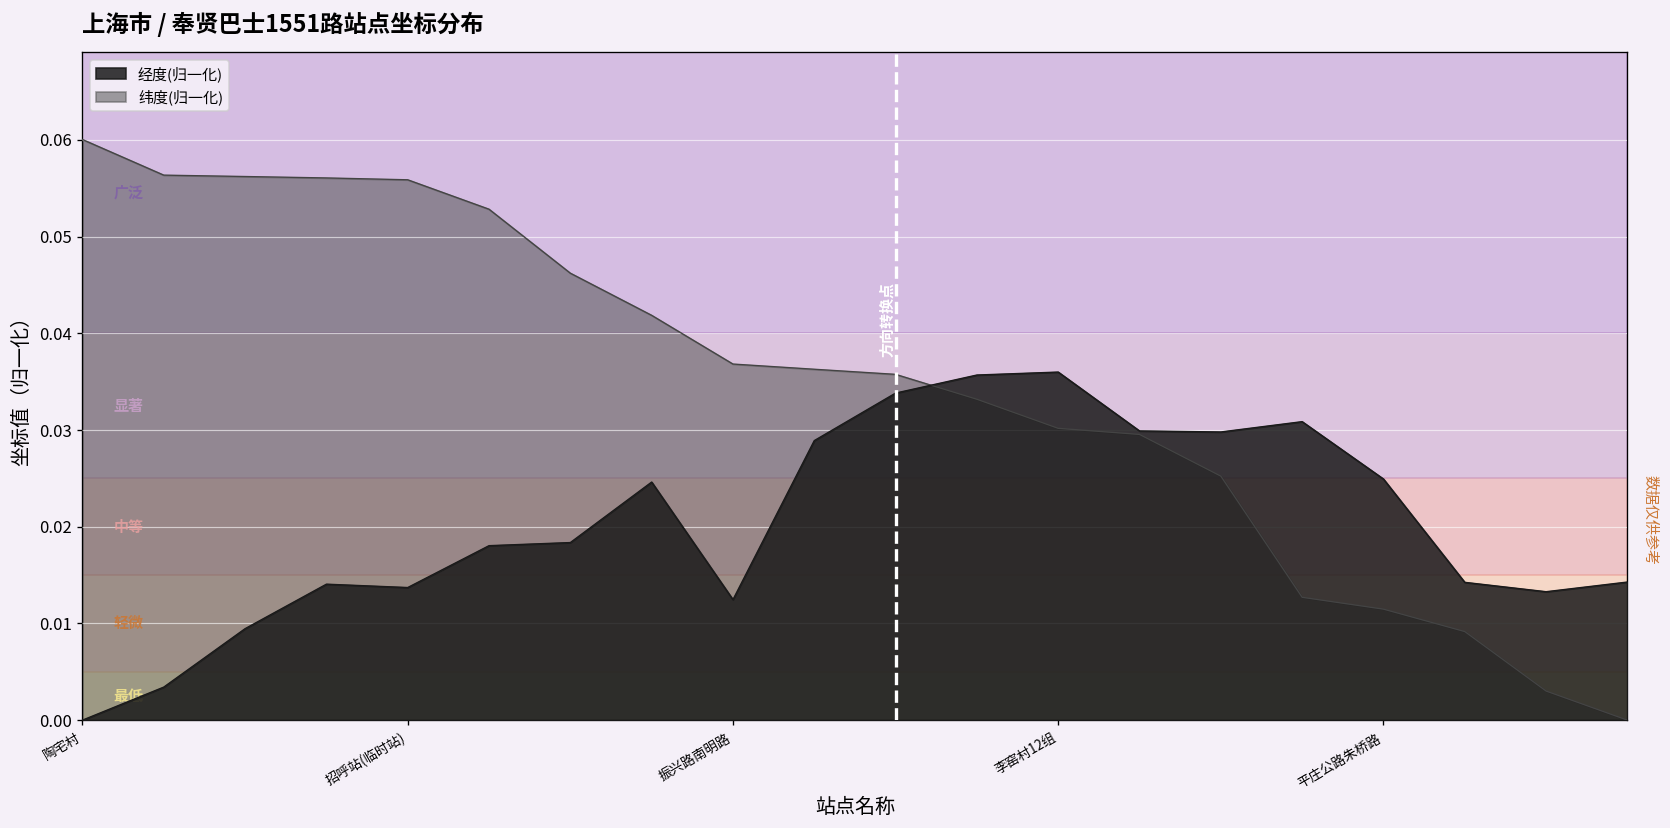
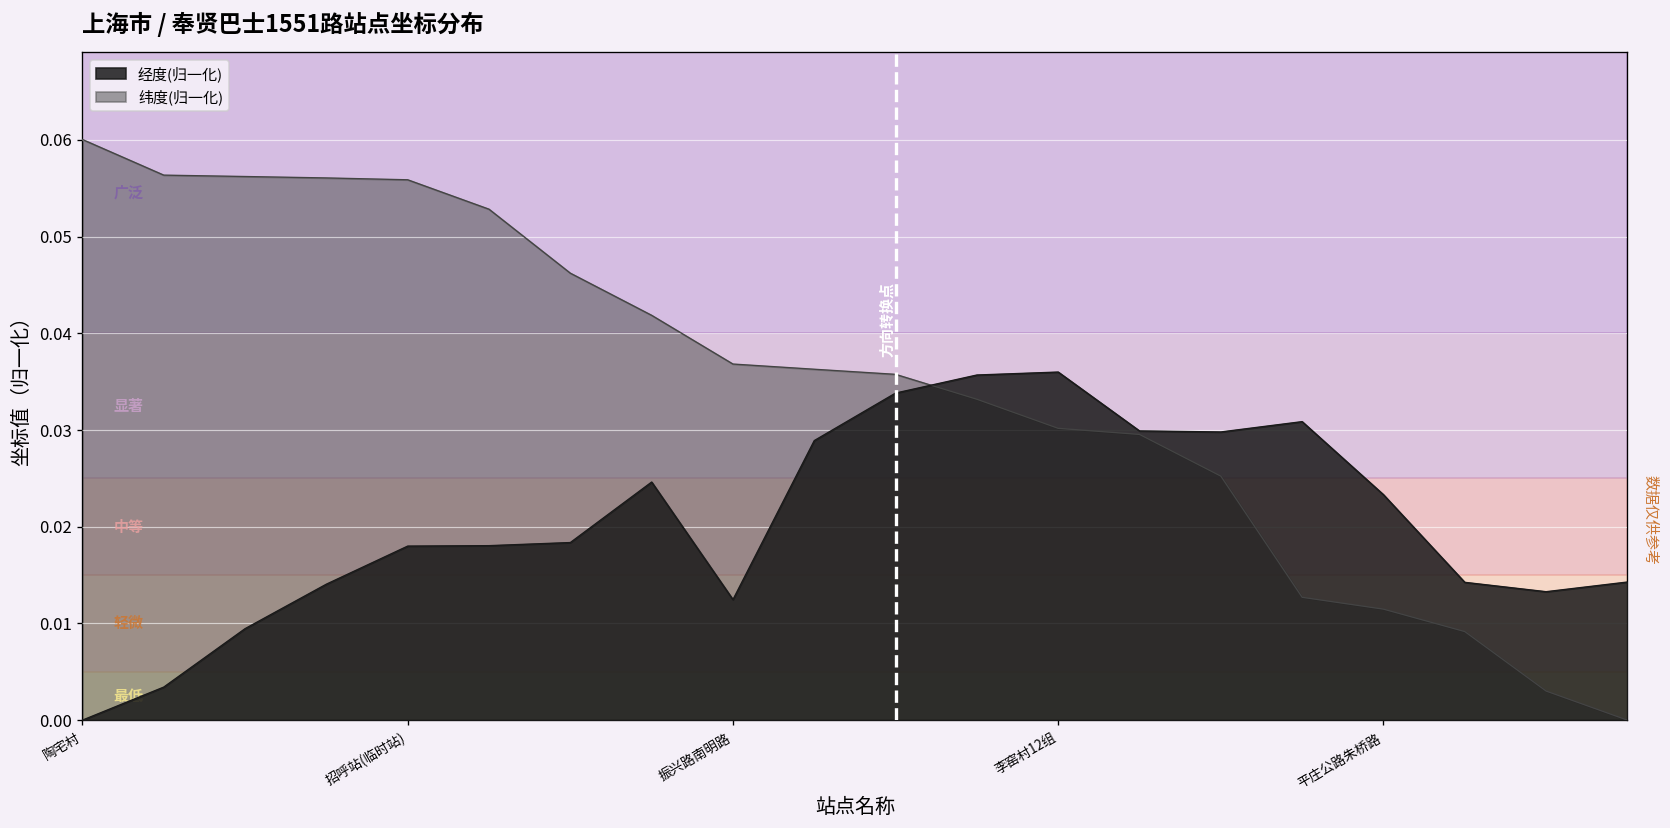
经度(归一化), 招呼站(临时站): 0.014 -> 0.018
经度(归一化), 平庄公路朱桥路: 0.025 -> 0.023
